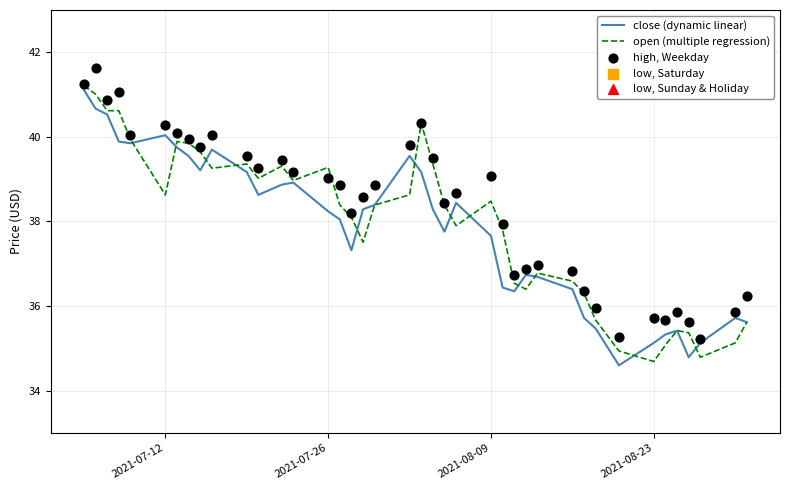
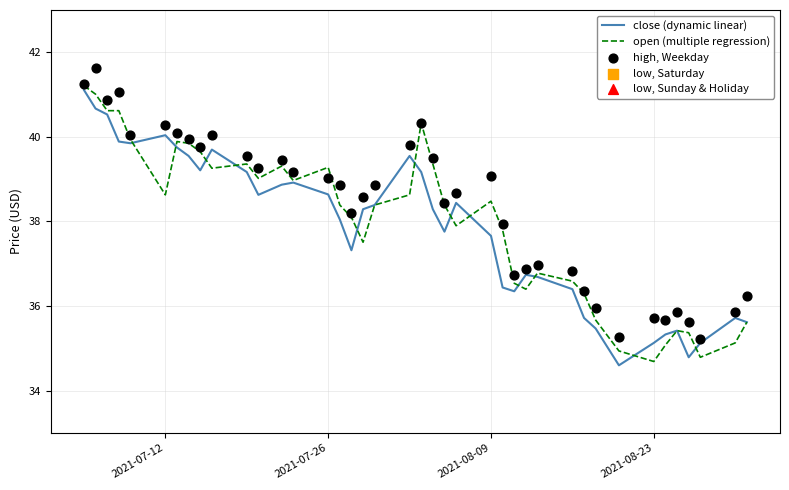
close (dynamic linear), 2021-07-26: 38.2 -> 38.6
